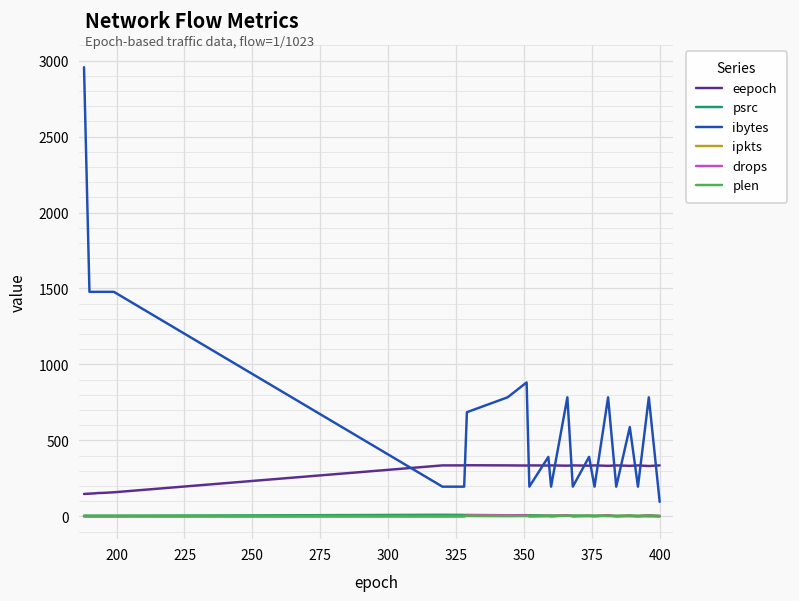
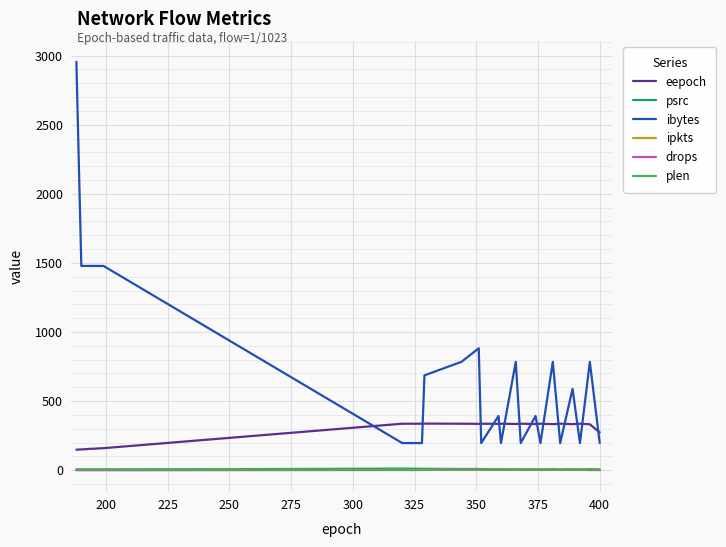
eepoch, 400: 340 -> 270
ibytes, 400: 100 -> 200
